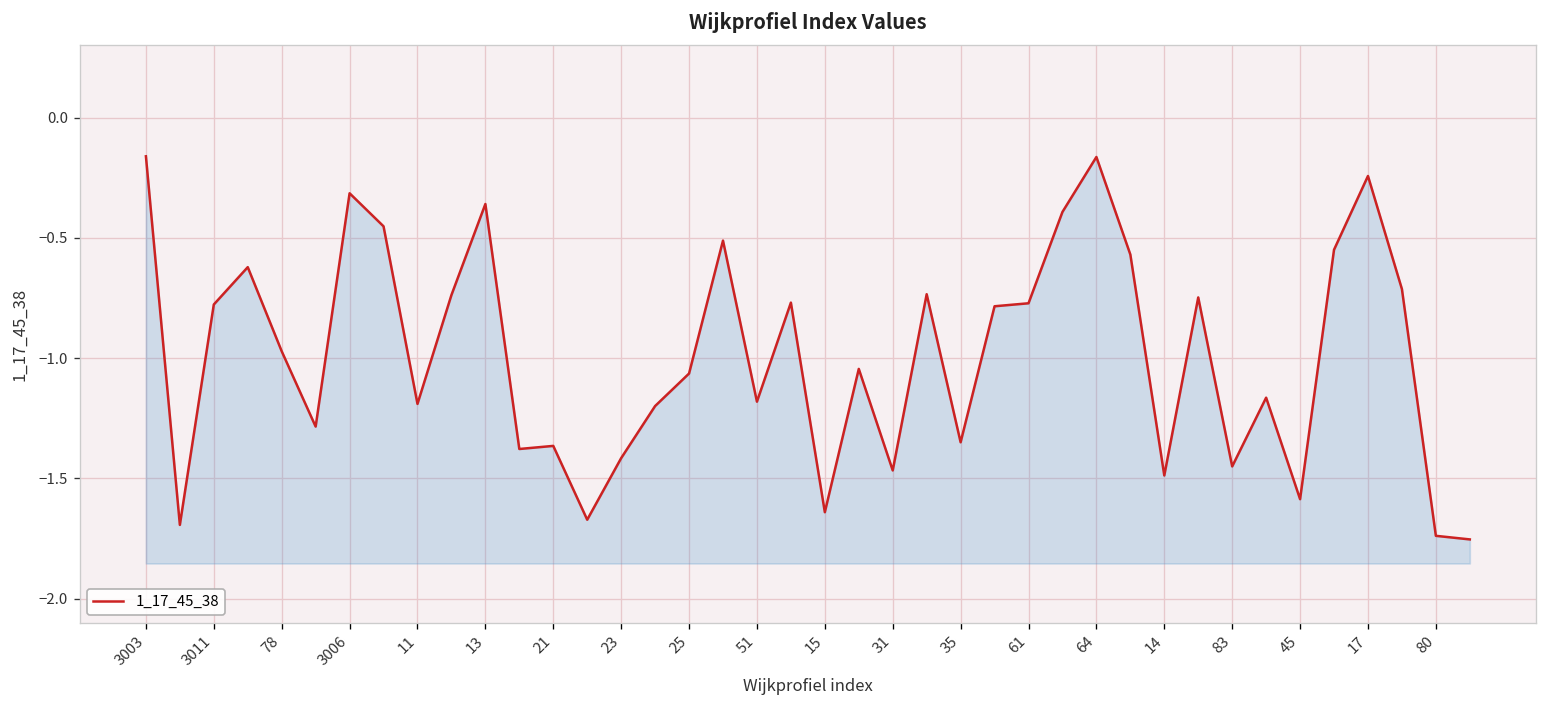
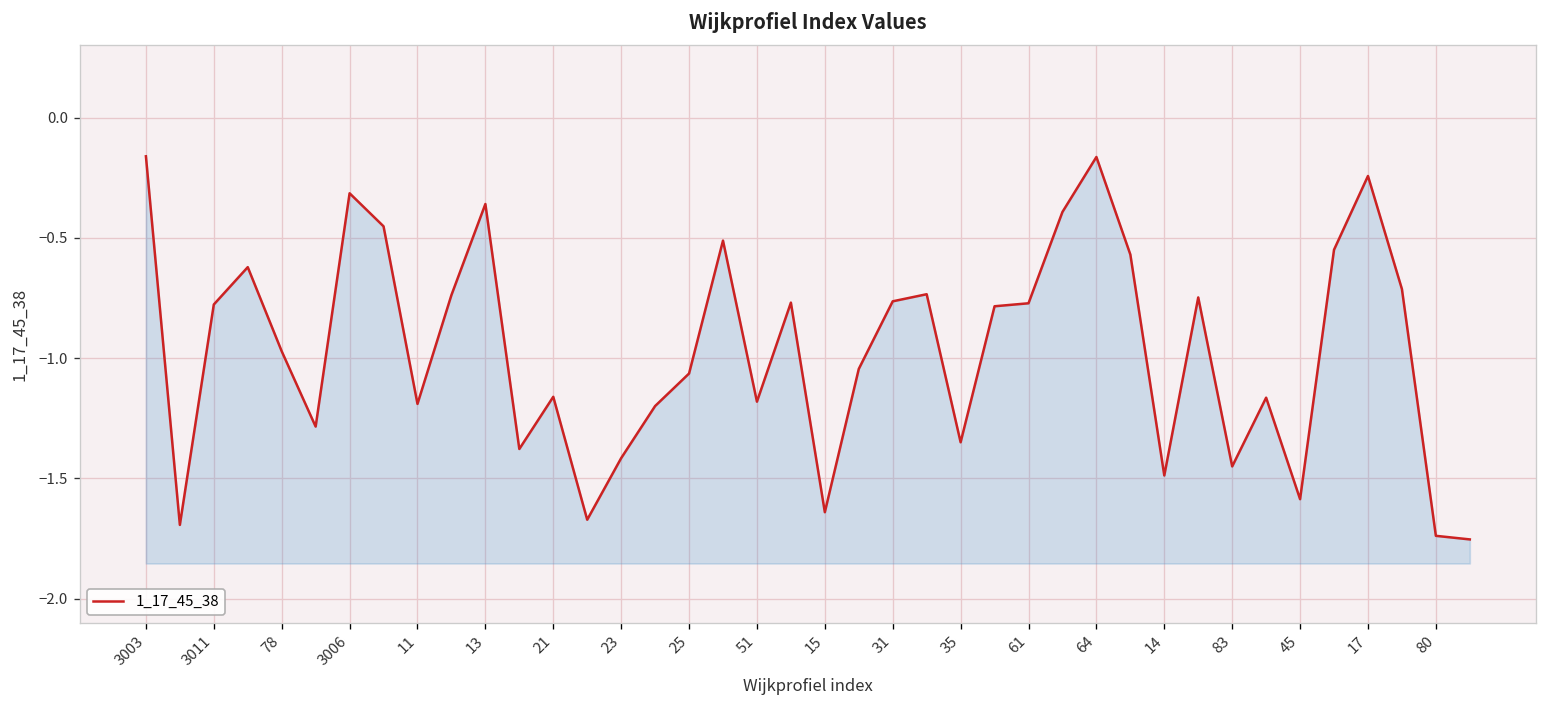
21: -1.36 -> -1.16
31: -1.47 -> -0.76
